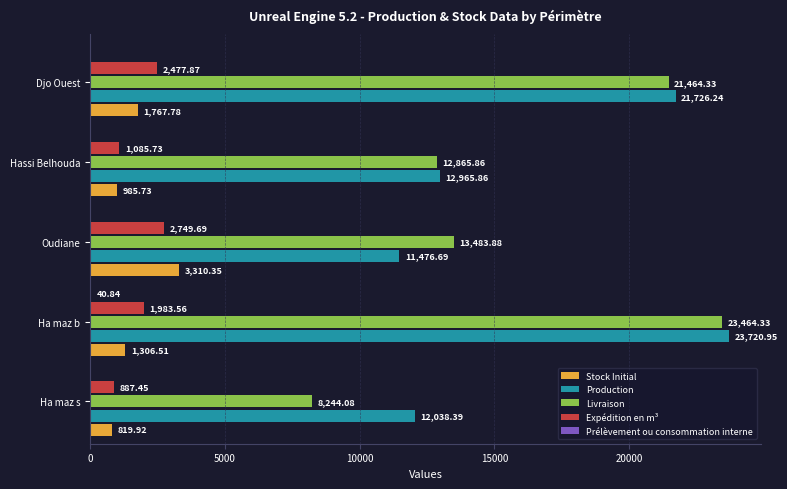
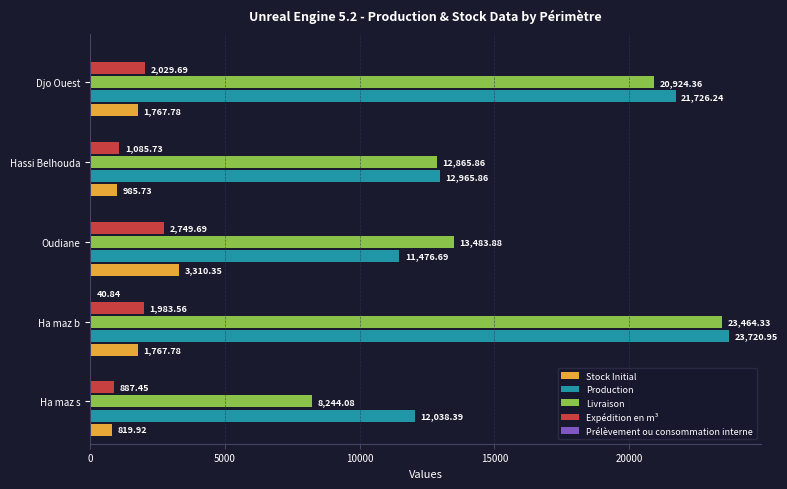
Expédition en m³, Djo Ouest: 2,477.87 -> 2,029.69
Livraison, Djo Ouest: 21,464.33 -> 20,924.36
Stock Initial, Ha maz b: 1,306.51 -> 1,767.78
